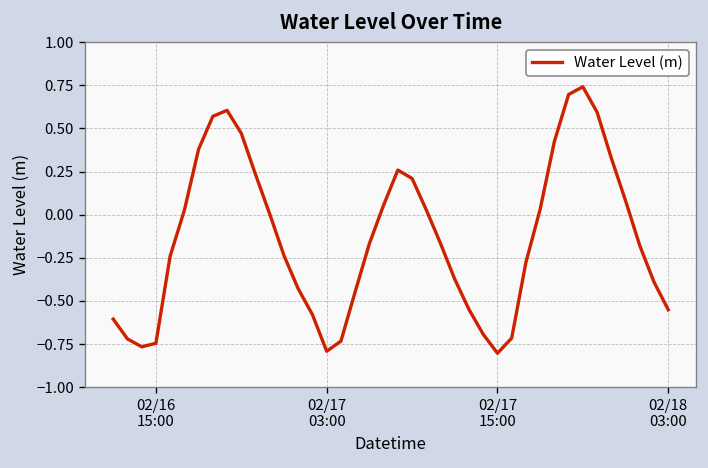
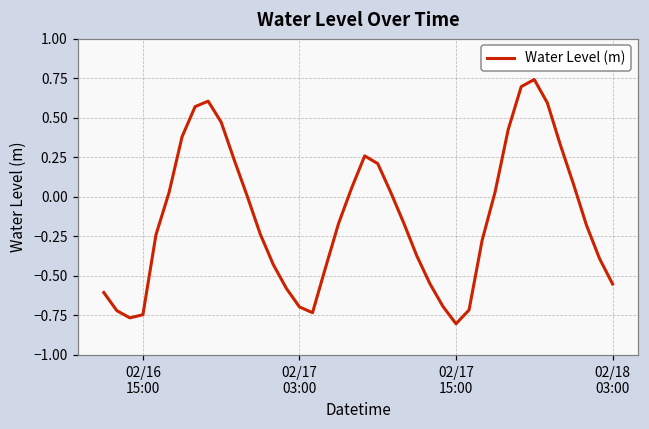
02/17 03:00: -0.79 -> -0.70
